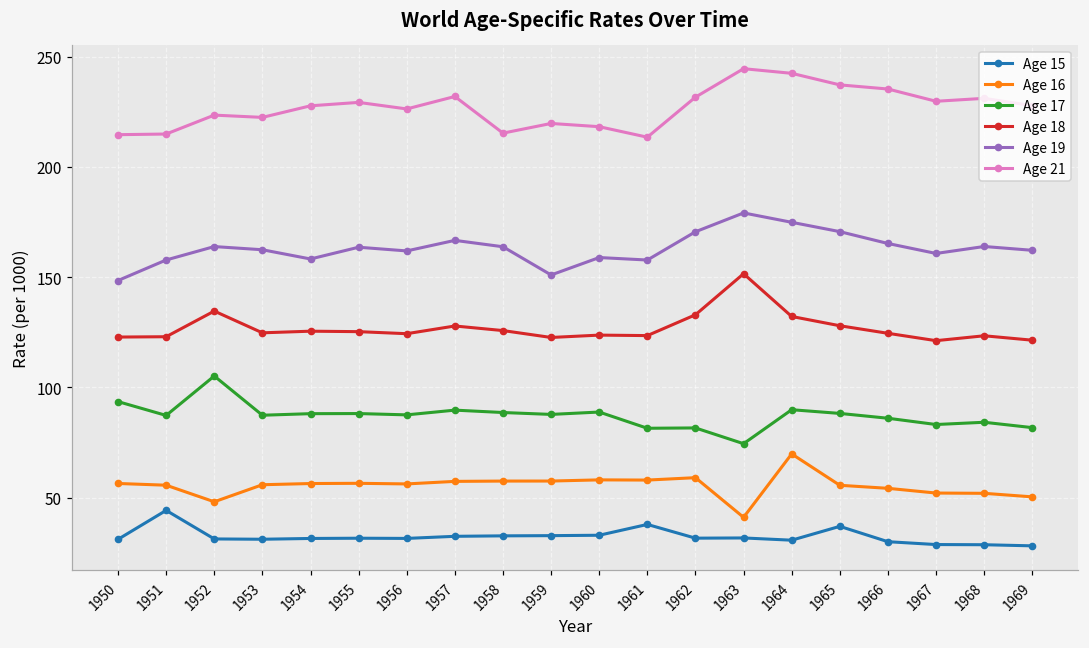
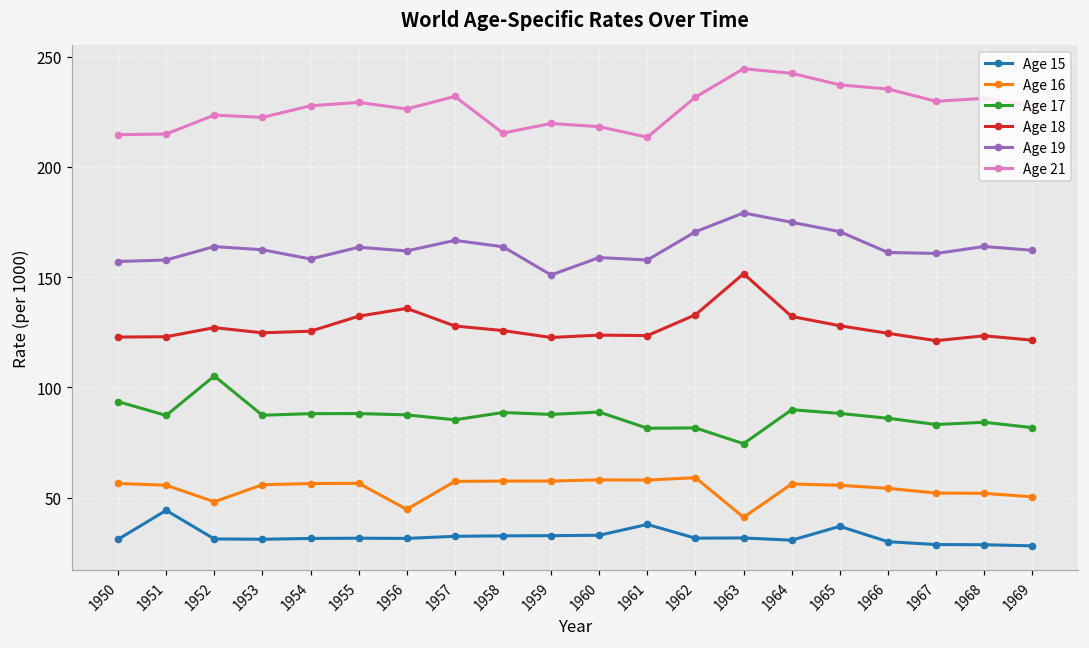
Age 19, 1950: 148 -> 157
Age 18, 1952: 135 -> 127
Age 18, 1955: 125 -> 132
Age 16, 1956: 56 -> 45
Age 18, 1956: 124 -> 136
Age 17, 1957: 90 -> 85
Age 16, 1964: 70 -> 56
Age 19, 1966: 165 -> 161
